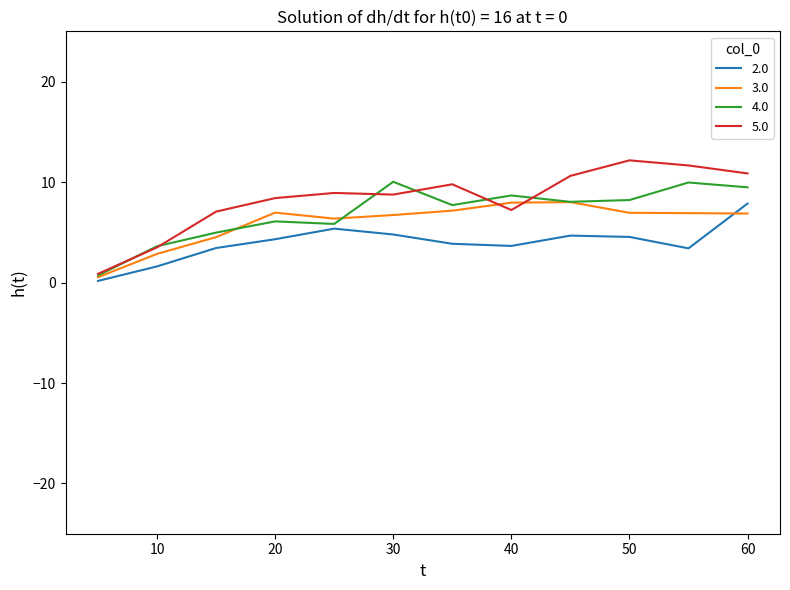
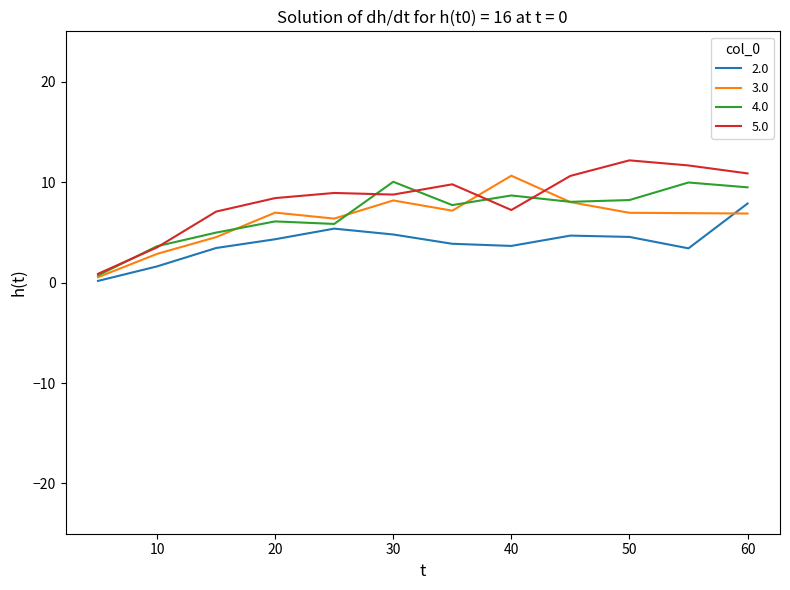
3.0, 30: 6.7 -> 8.2
3.0, 40: 7.9 -> 10.6
